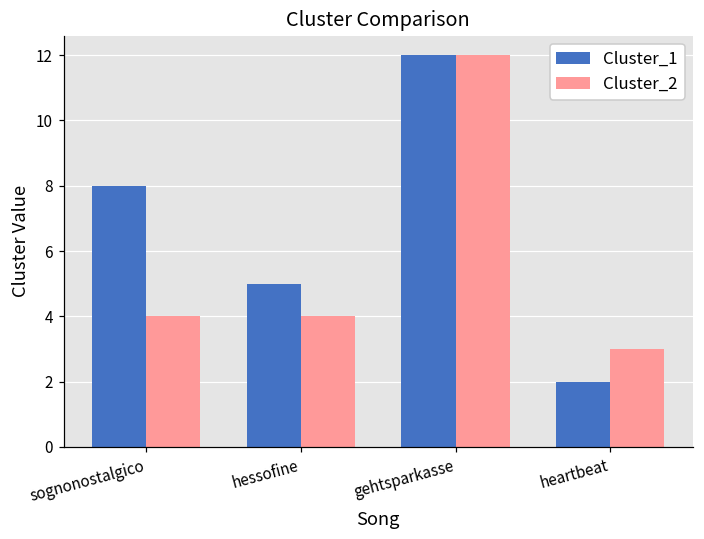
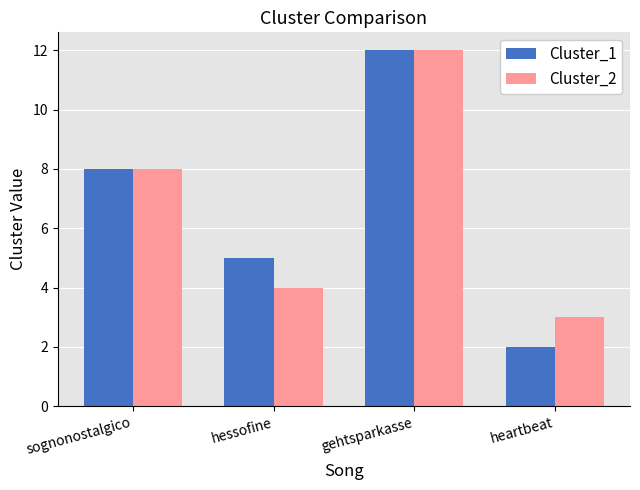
Cluster_2, sognonostalgico: 4 -> 8
